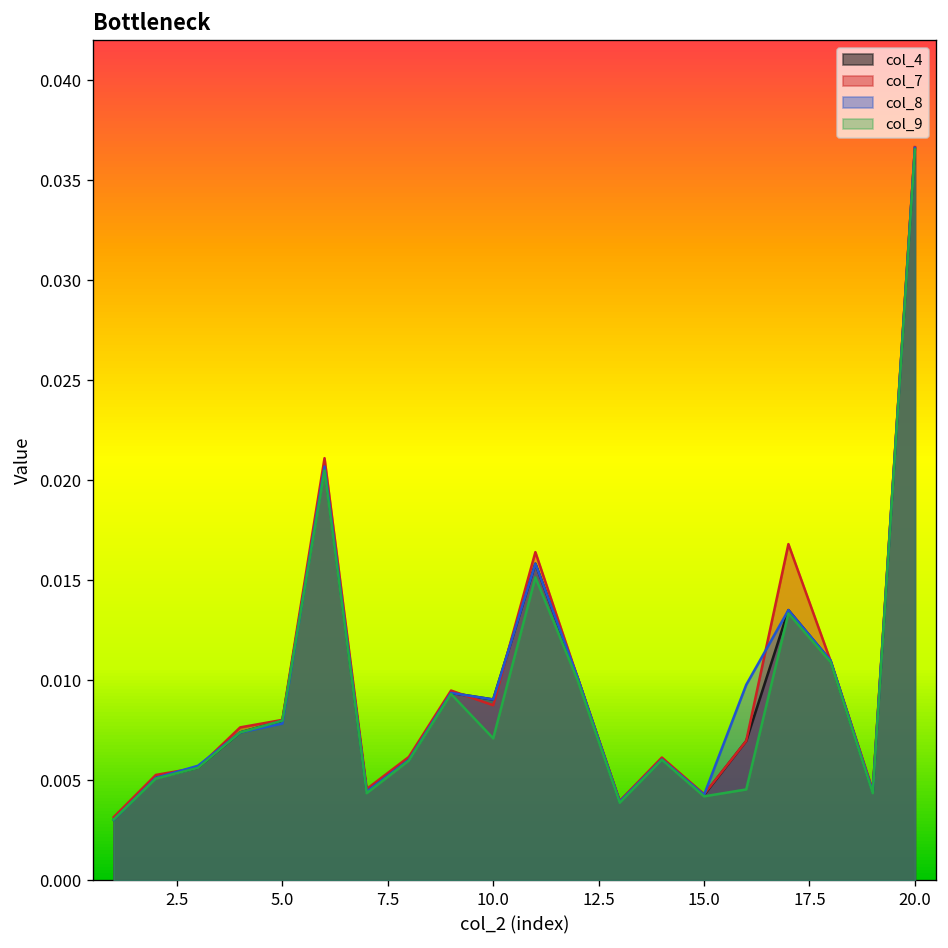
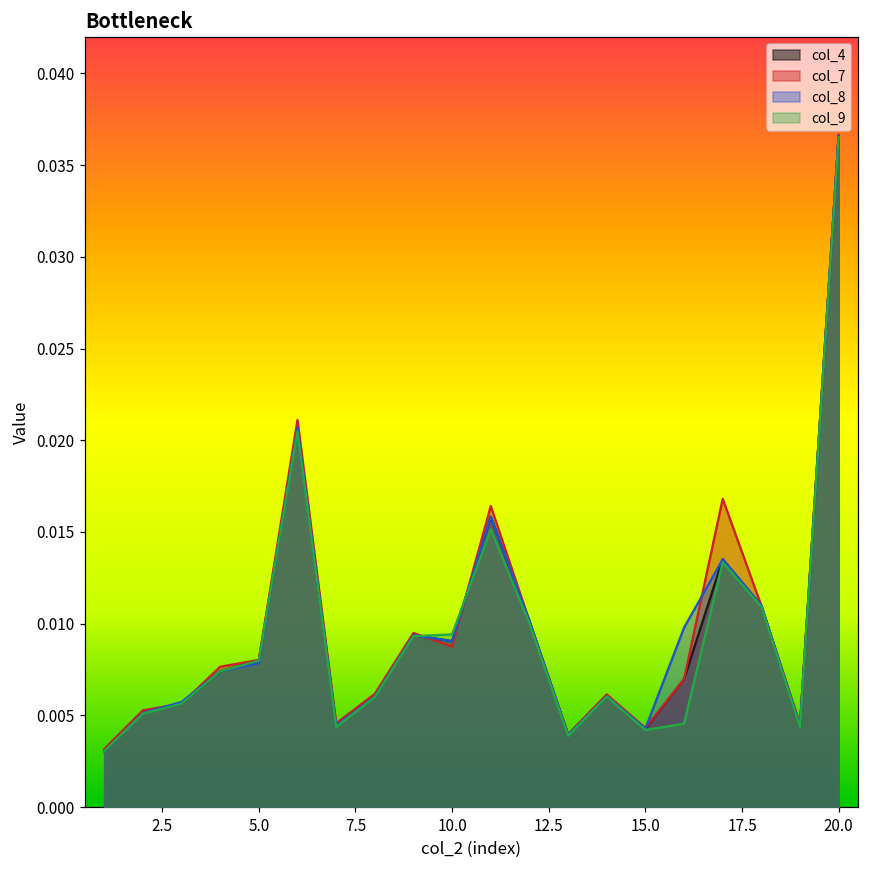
col_9, 10.0: 0.0071 -> 0.0094
